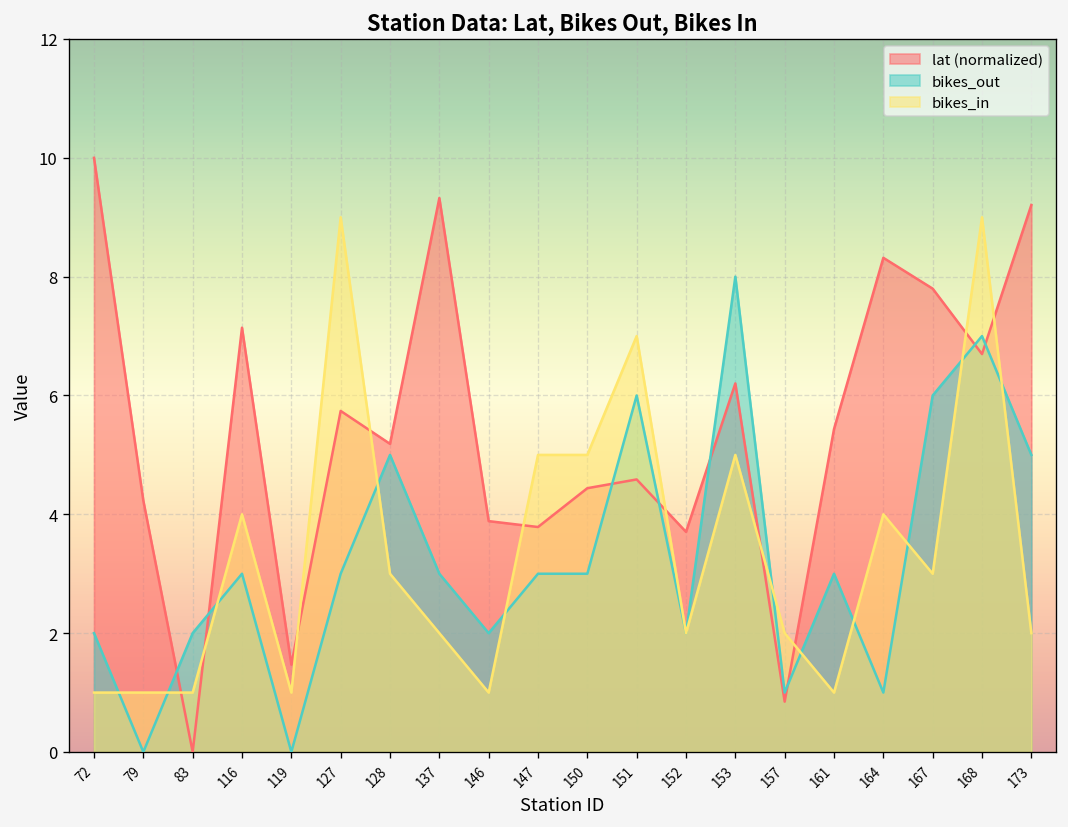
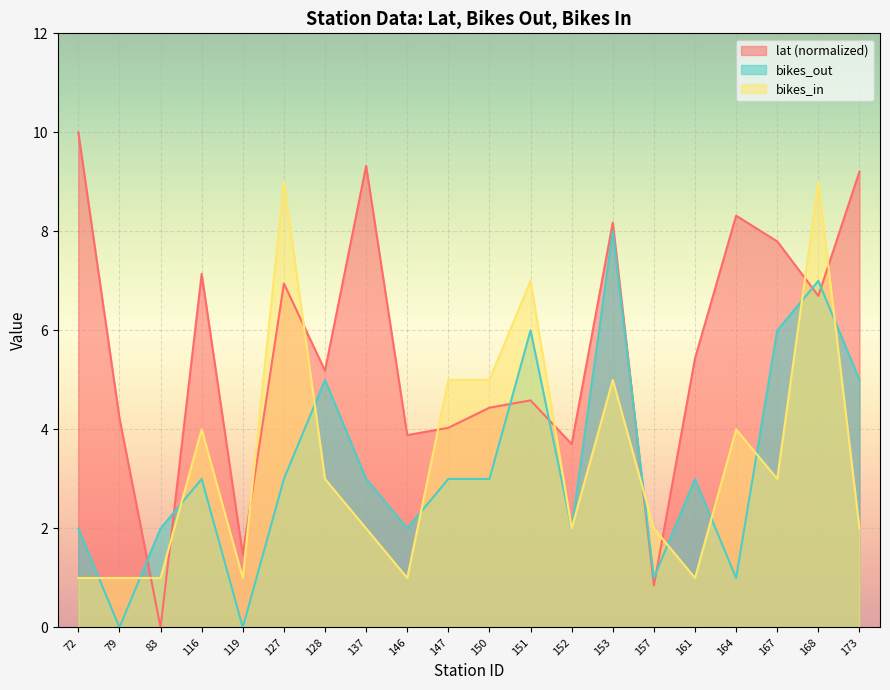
lat (normalized), 127: 5.7 -> 6.9
lat (normalized), 147: 3.8 -> 4.0
lat (normalized), 153: 6.2 -> 8.2
